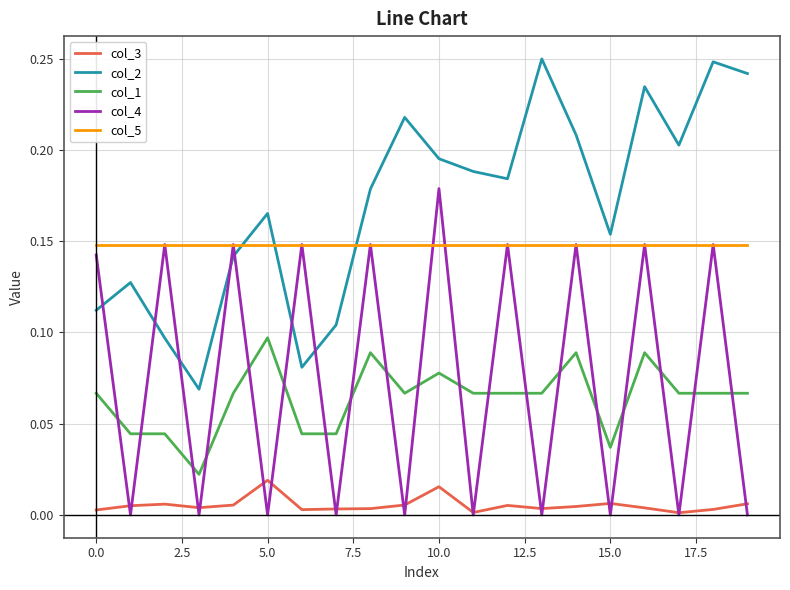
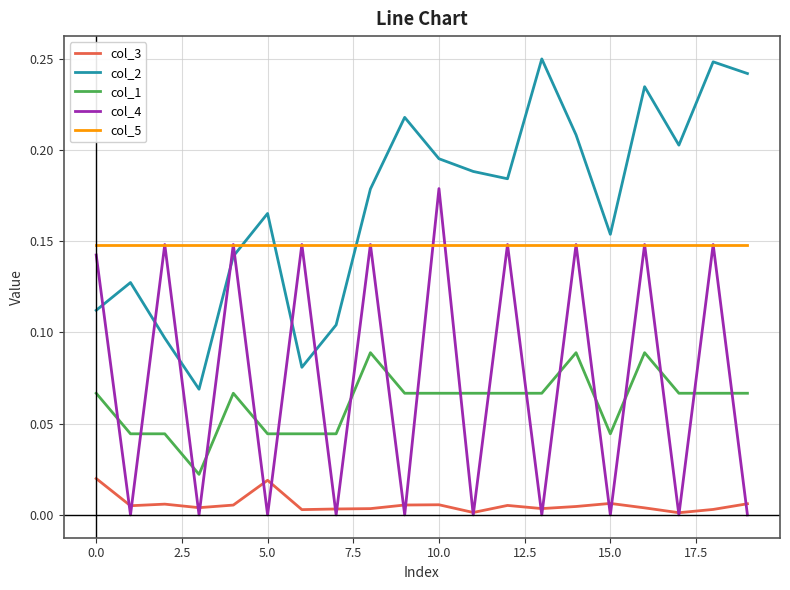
col_3, 0.0: 0.003 -> 0.020
col_1, 5.0: 0.097 -> 0.044
col_3, 10.0: 0.015 -> 0.006
col_1, 10.0: 0.078 -> 0.067
col_1, 15.0: 0.037 -> 0.044
